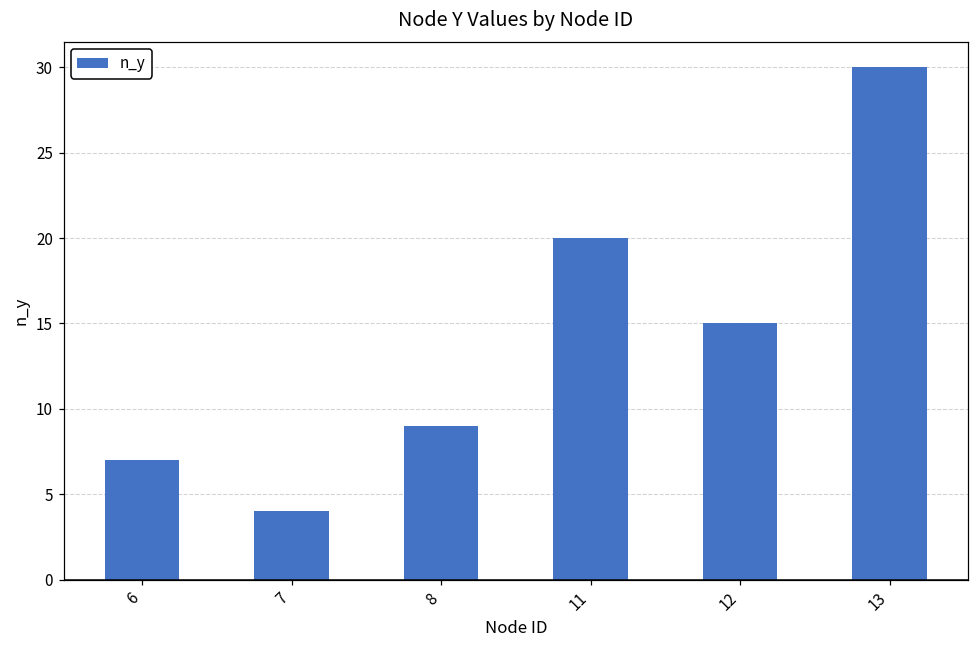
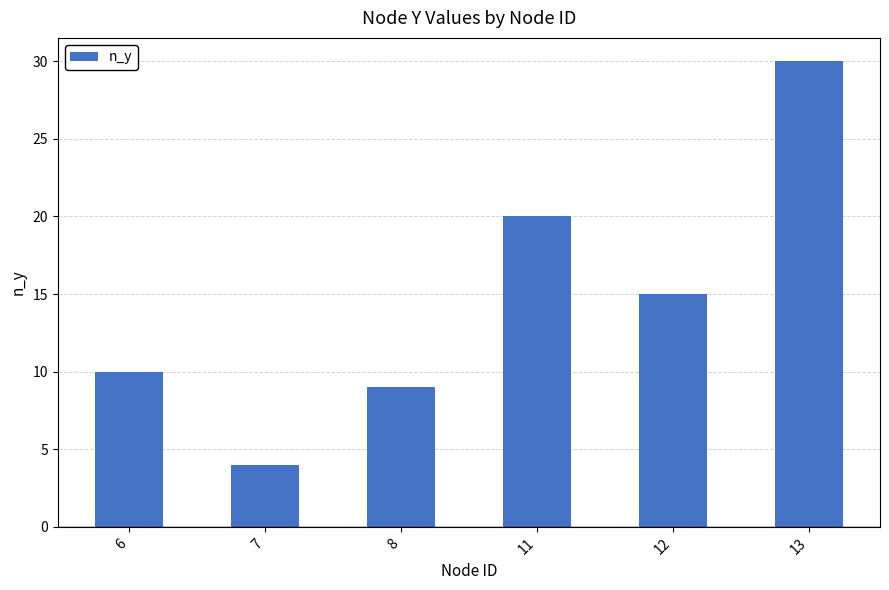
6: 7 -> 10
